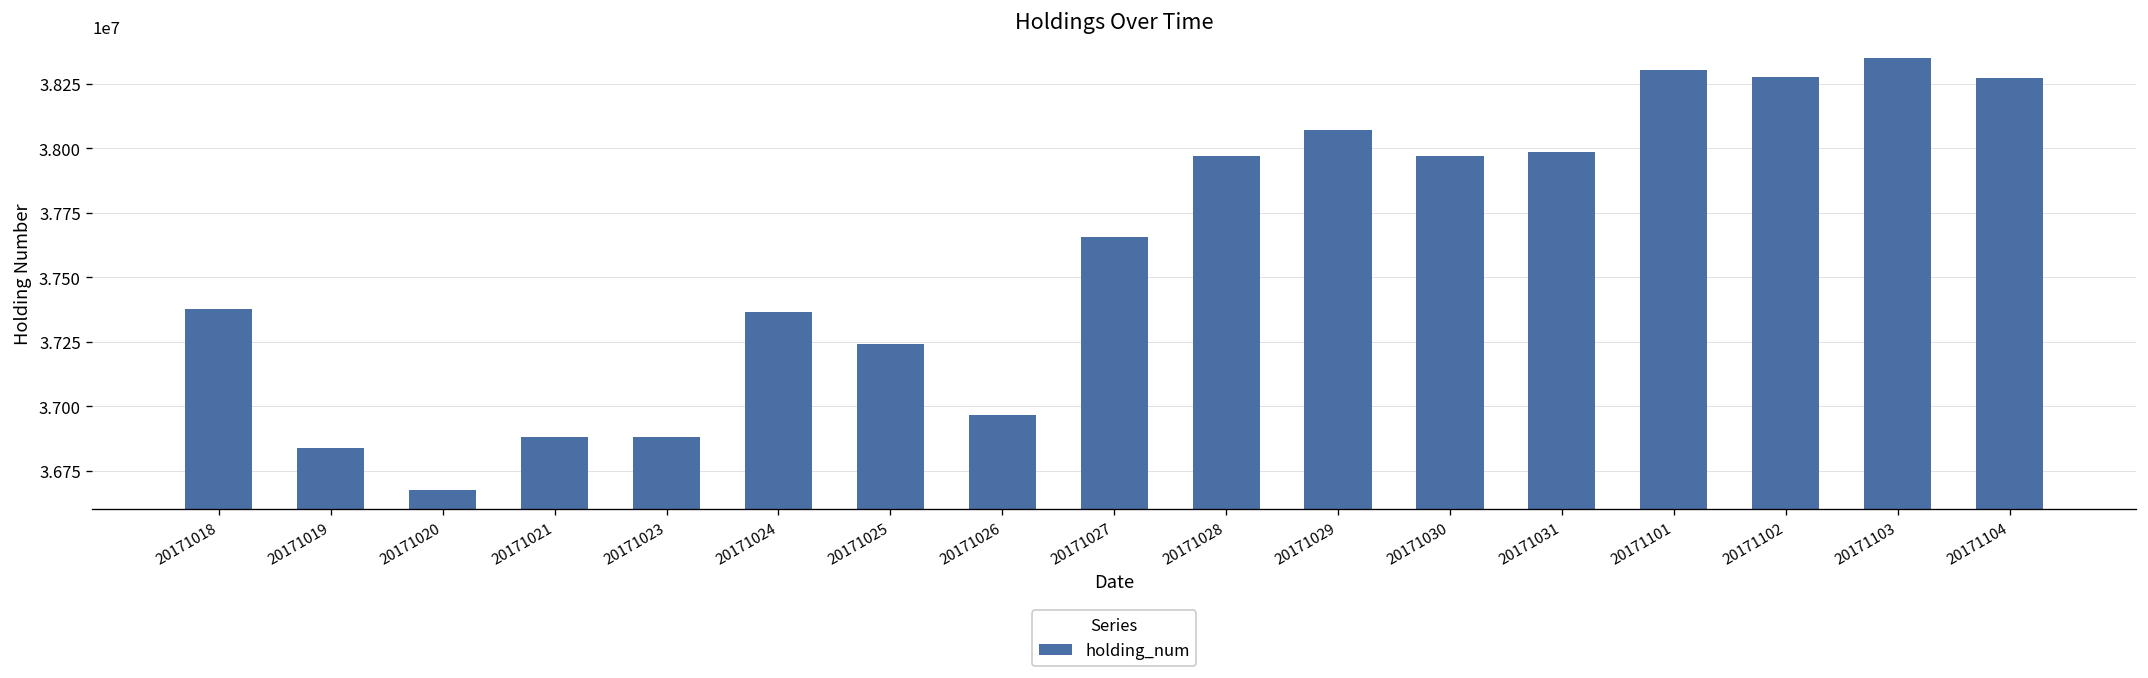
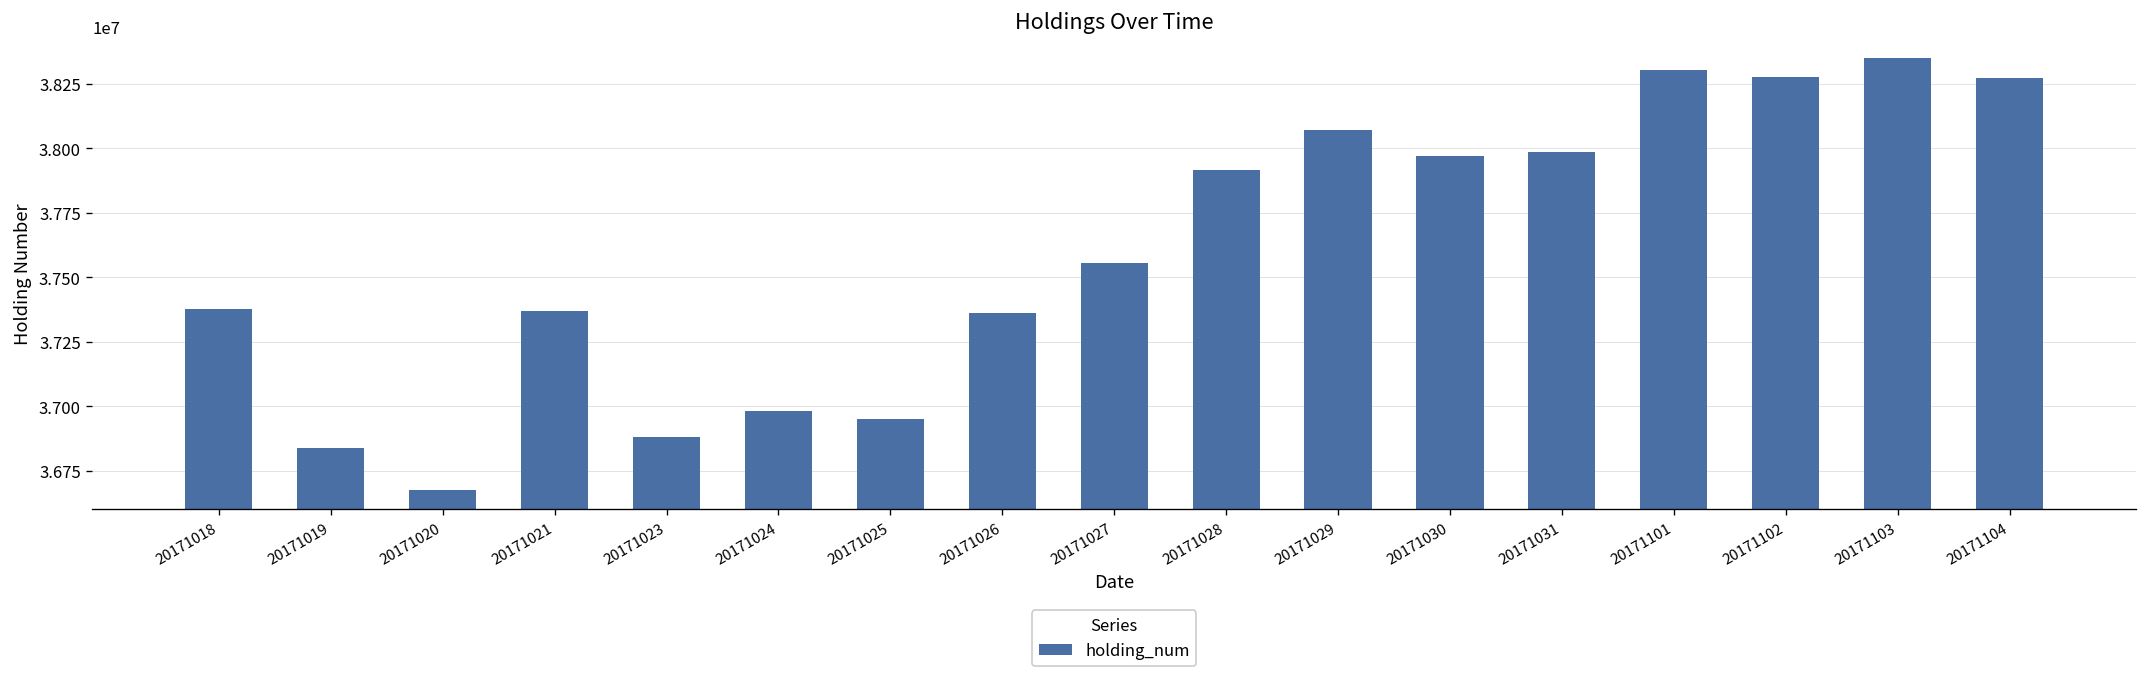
20171021: 36880000 -> 37370000
20171024: 37370000 -> 36980000
20171025: 37240000 -> 36950000
20171026: 36970000 -> 37360000
20171027: 37660000 -> 37560000
20171028: 37970000 -> 37920000
